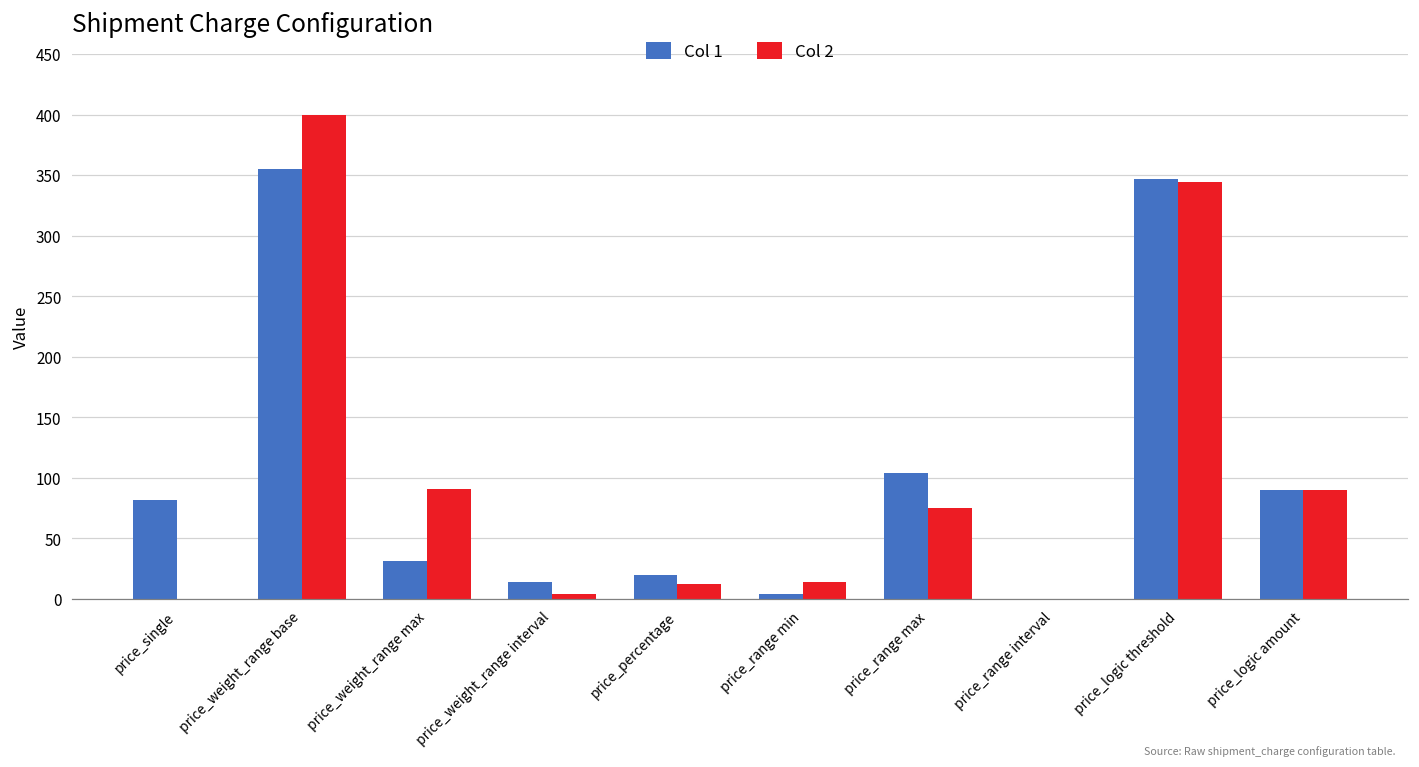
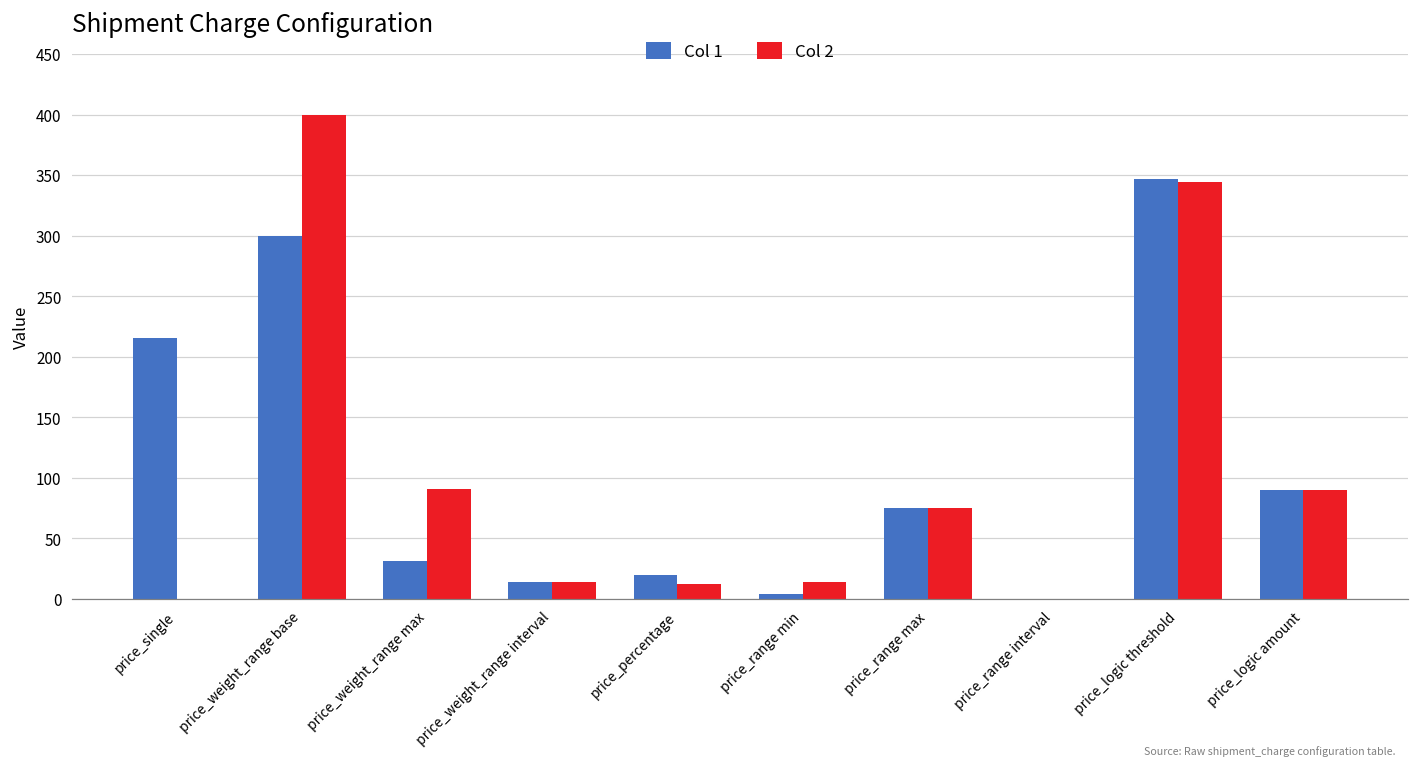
Col 1, price_single: 81 -> 216
Col 1, price_weight_range base: 355 -> 300
Col 2, price_weight_range interval: 4 -> 14
Col 1, price_range max: 104 -> 75
